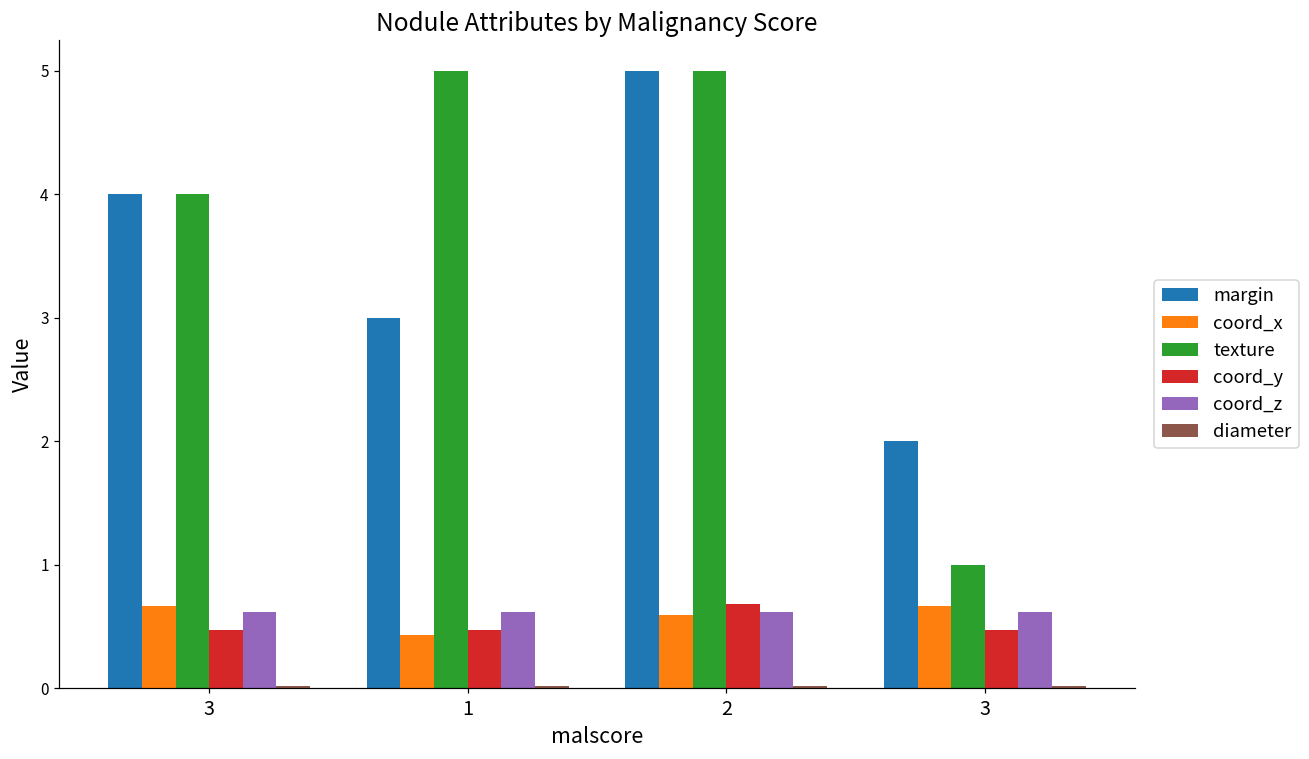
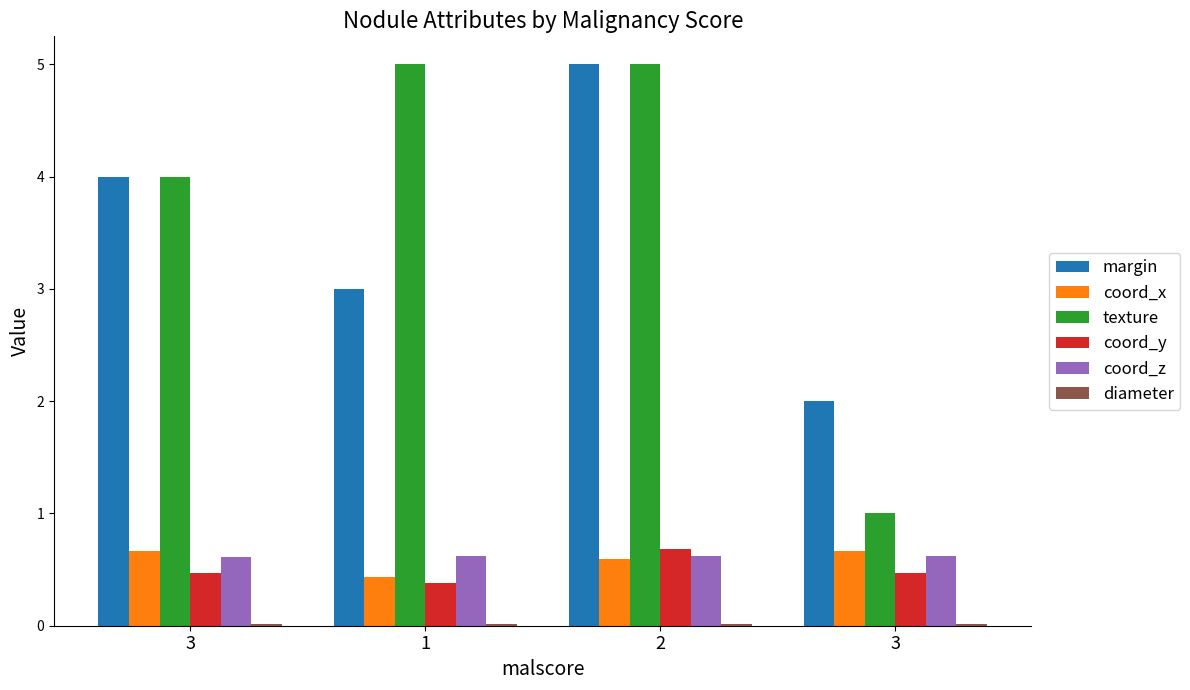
coord_y, 1: 0.47 -> 0.38
